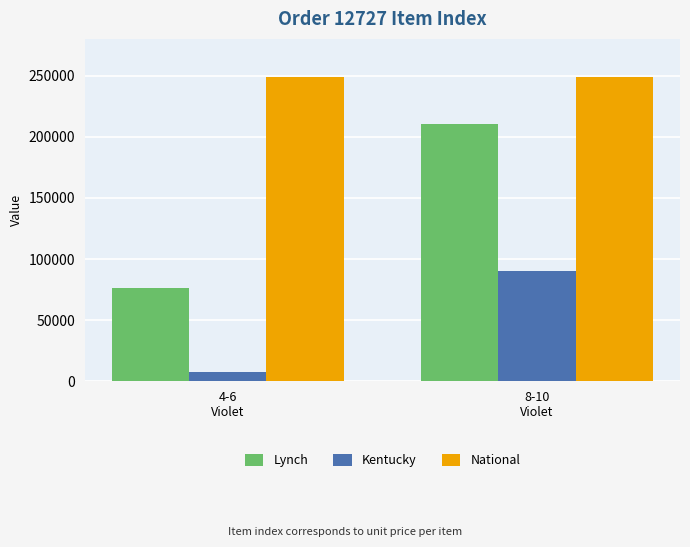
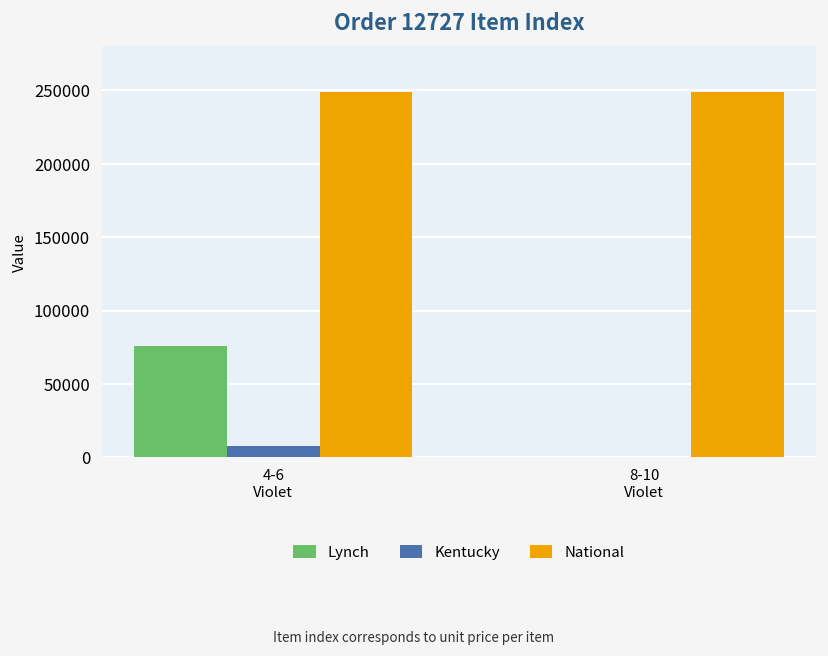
Lynch, 8-10 Violet: 211000 -> 0
Kentucky, 8-10 Violet: 90000 -> 0
